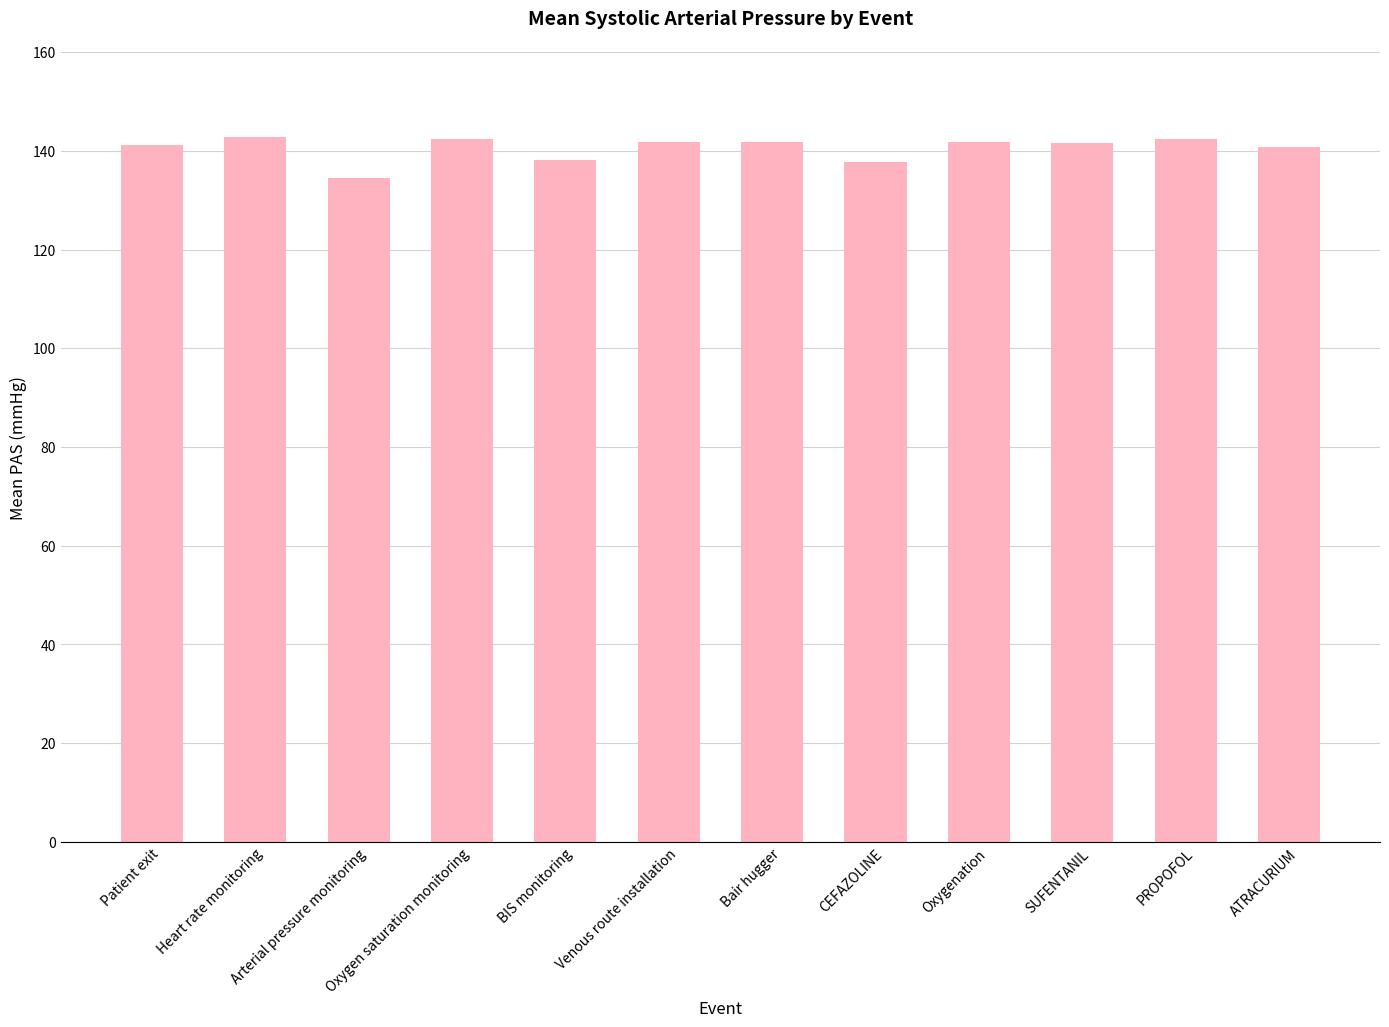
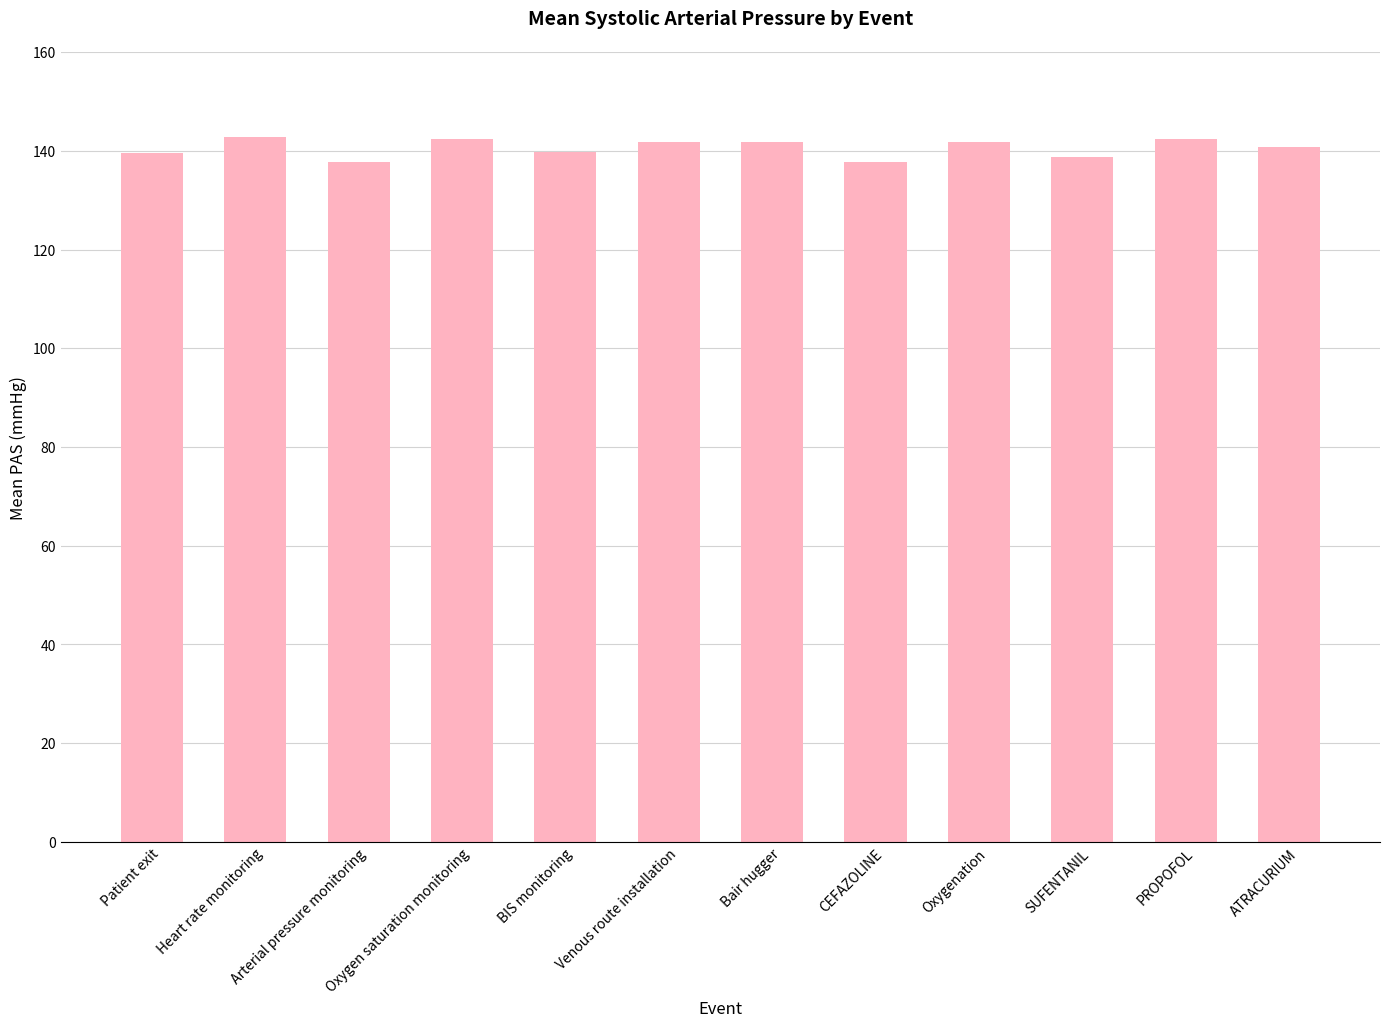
Patient exit: 141 -> 140
Arterial pressure monitoring: 134 -> 138
BIS monitoring: 138 -> 140
SUFENTANIL: 142 -> 139
